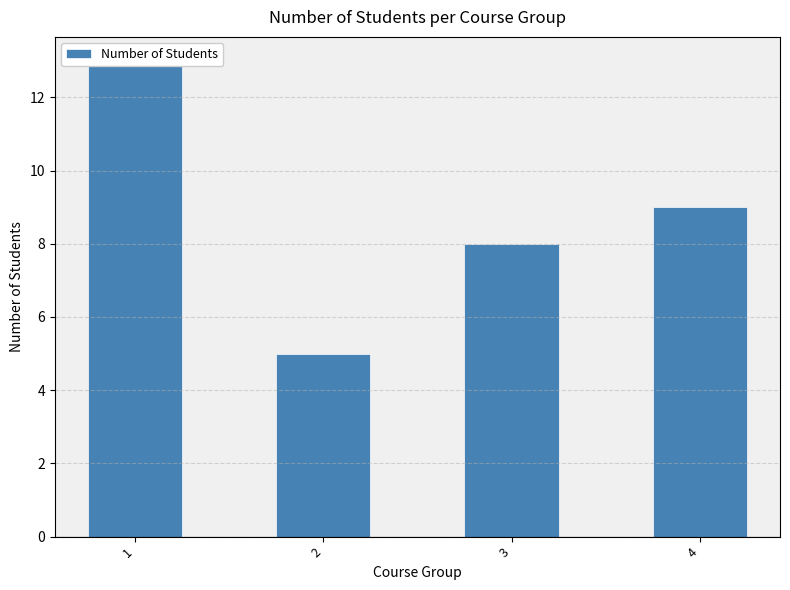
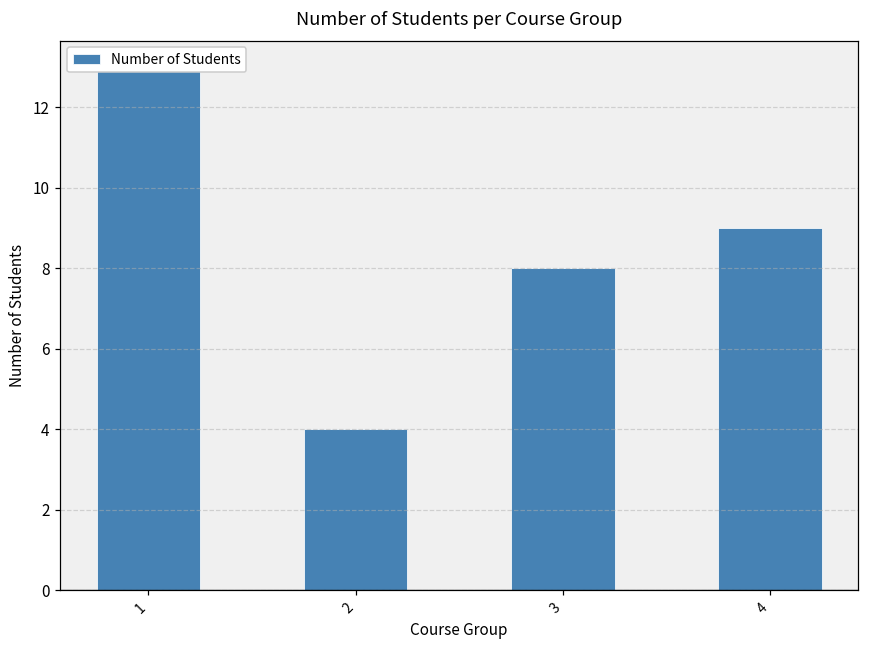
2: 5 -> 4
